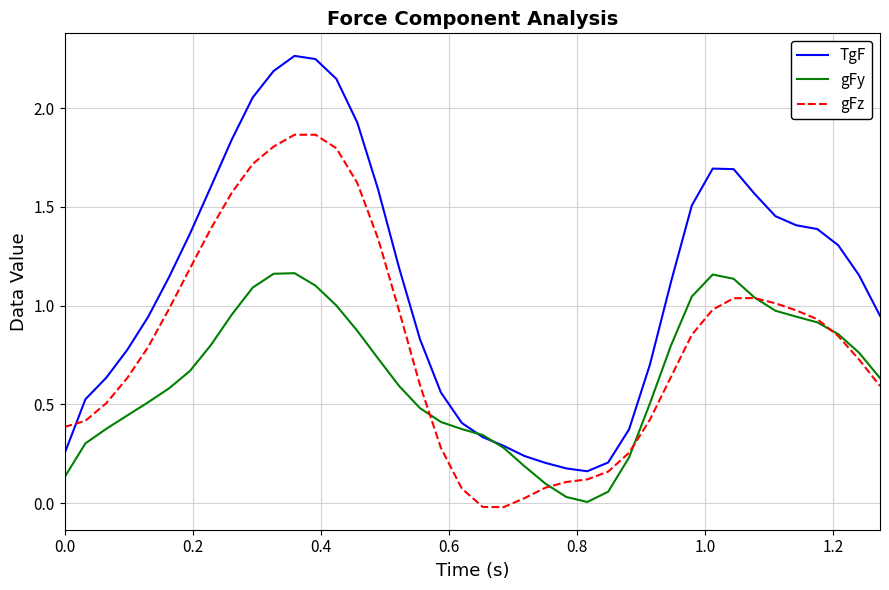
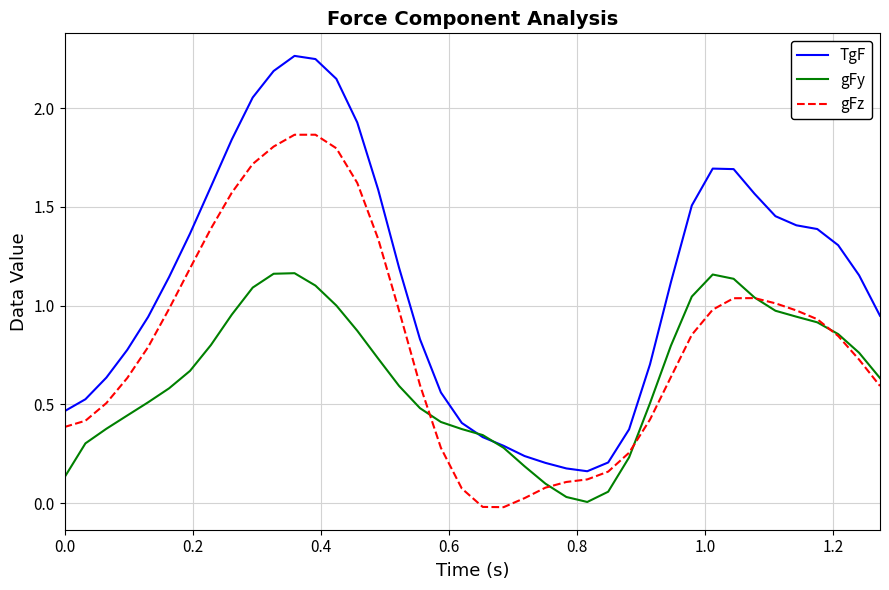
TgF, 0.0: 0.25 -> 0.47
